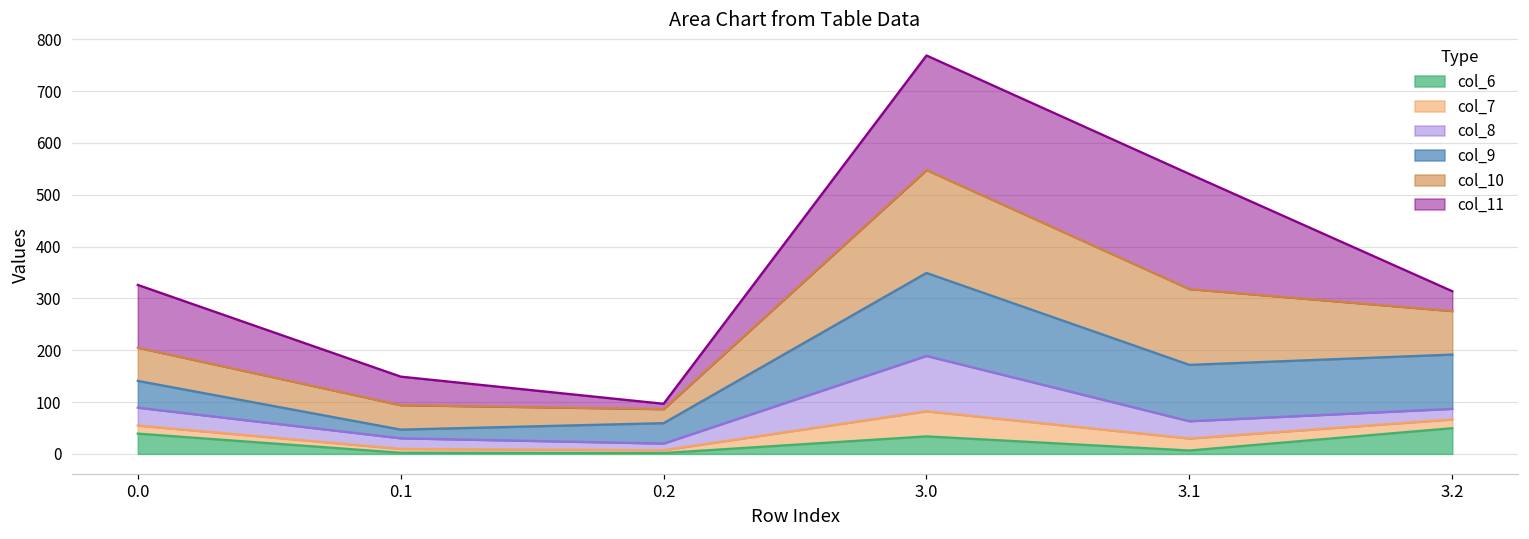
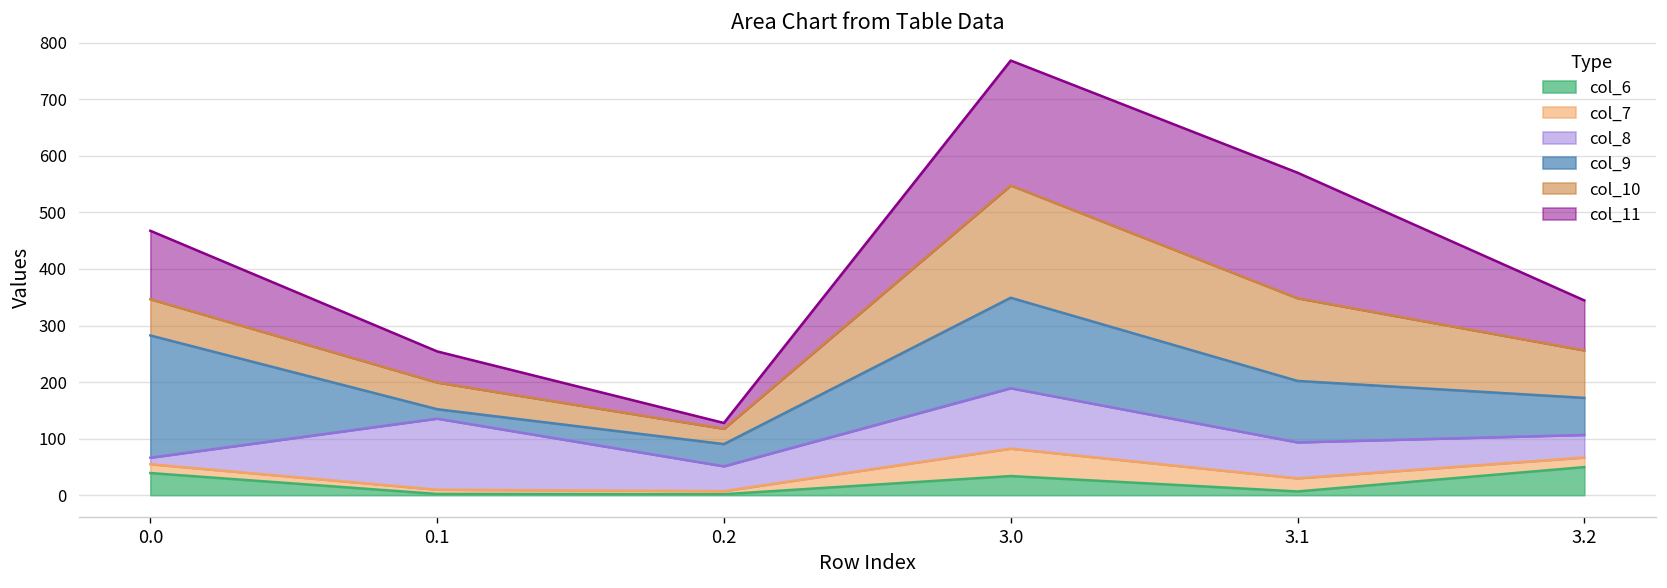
col_8, 0.0: 30 -> 10
col_9, 0.0: 50 -> 220
col_8, 0.1: 20 -> 130
col_8, 0.2: 10 -> 40
col_8, 3.1: 30 -> 60
col_8, 3.2: 20 -> 40
col_9, 3.2: 100 -> 70
col_11, 3.2: 40 -> 90
